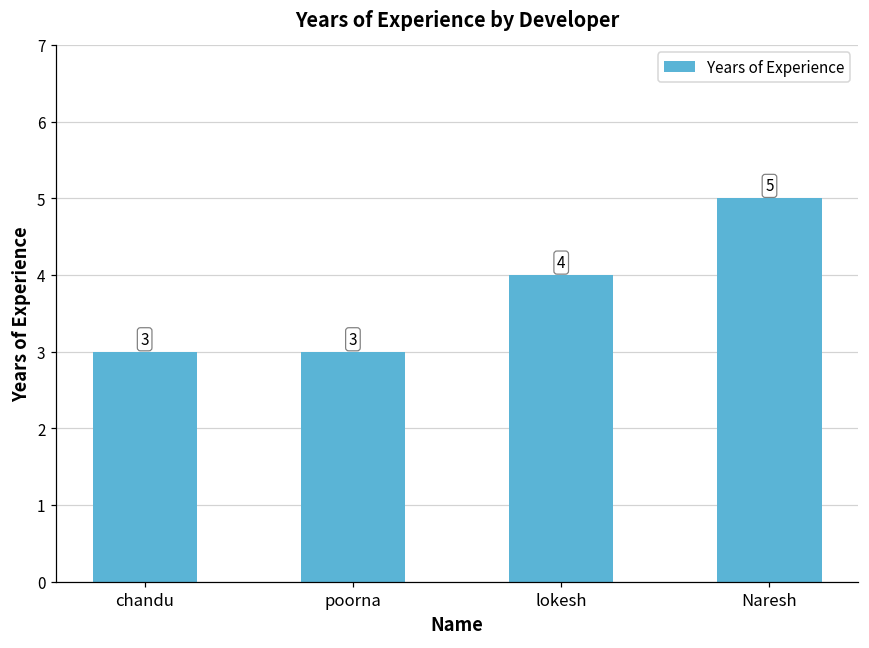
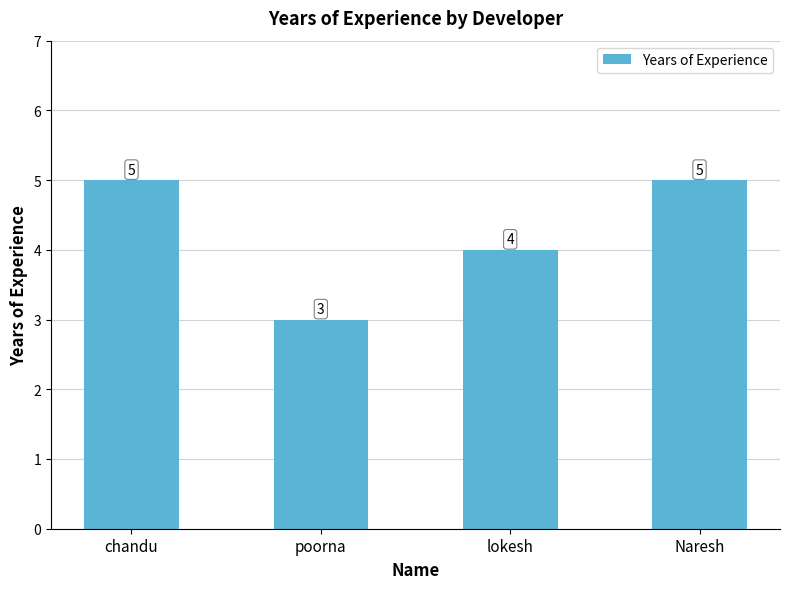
chandu: 3 -> 5
